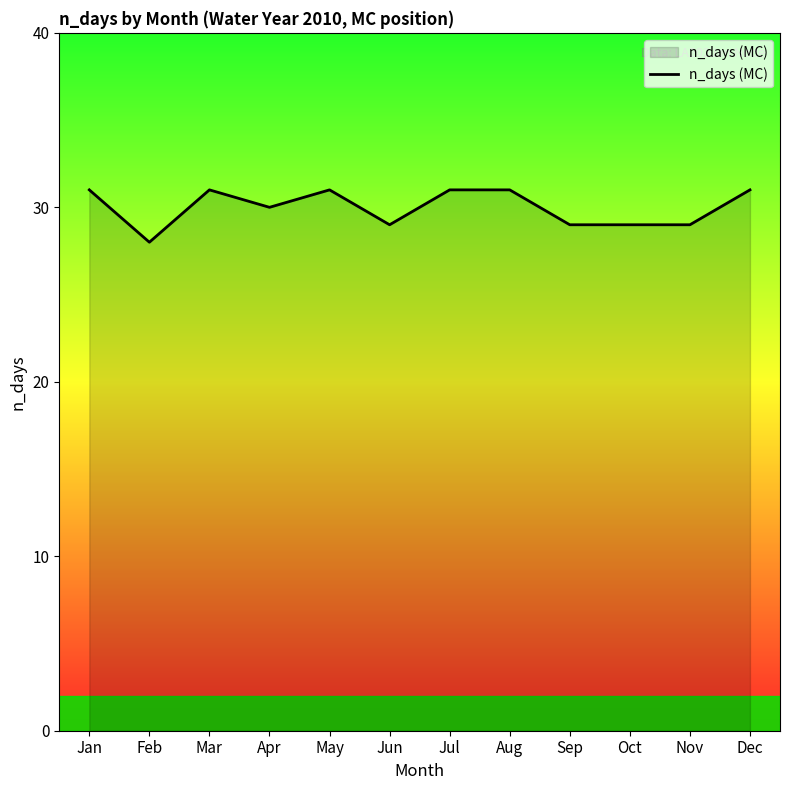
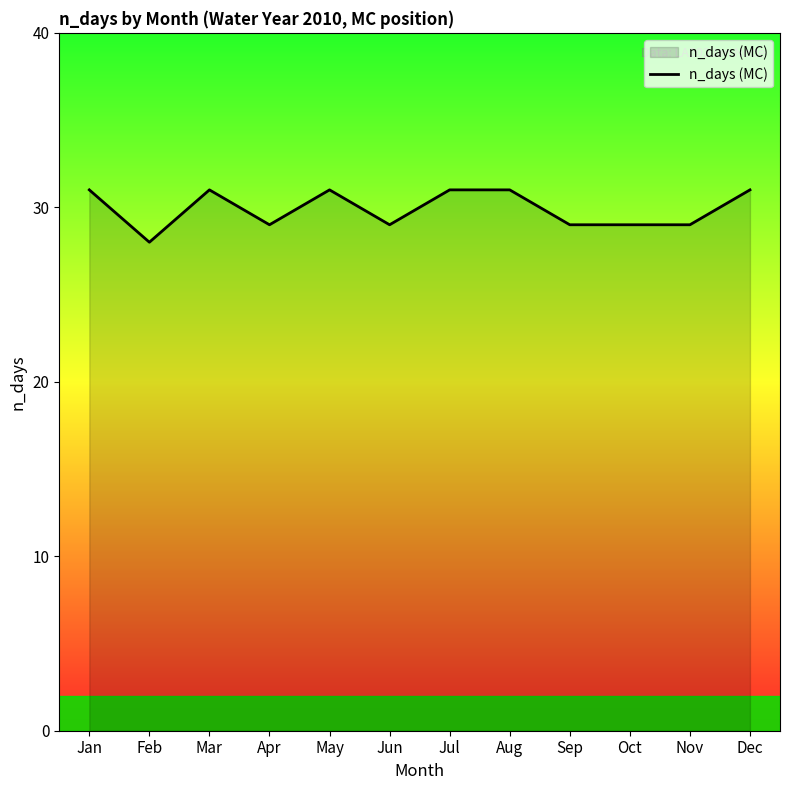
Apr: 30 -> 29
